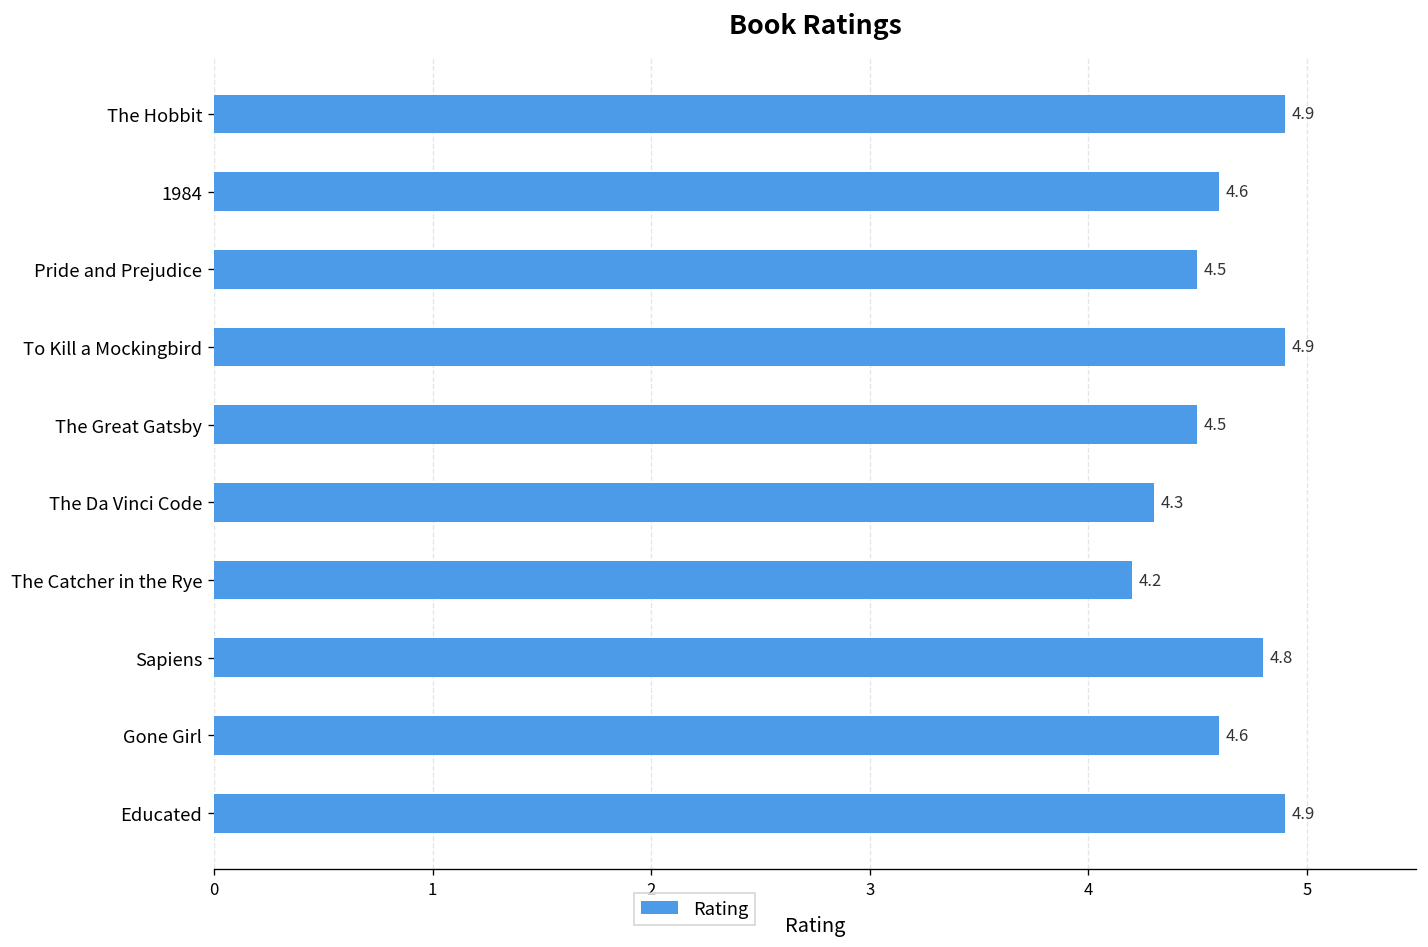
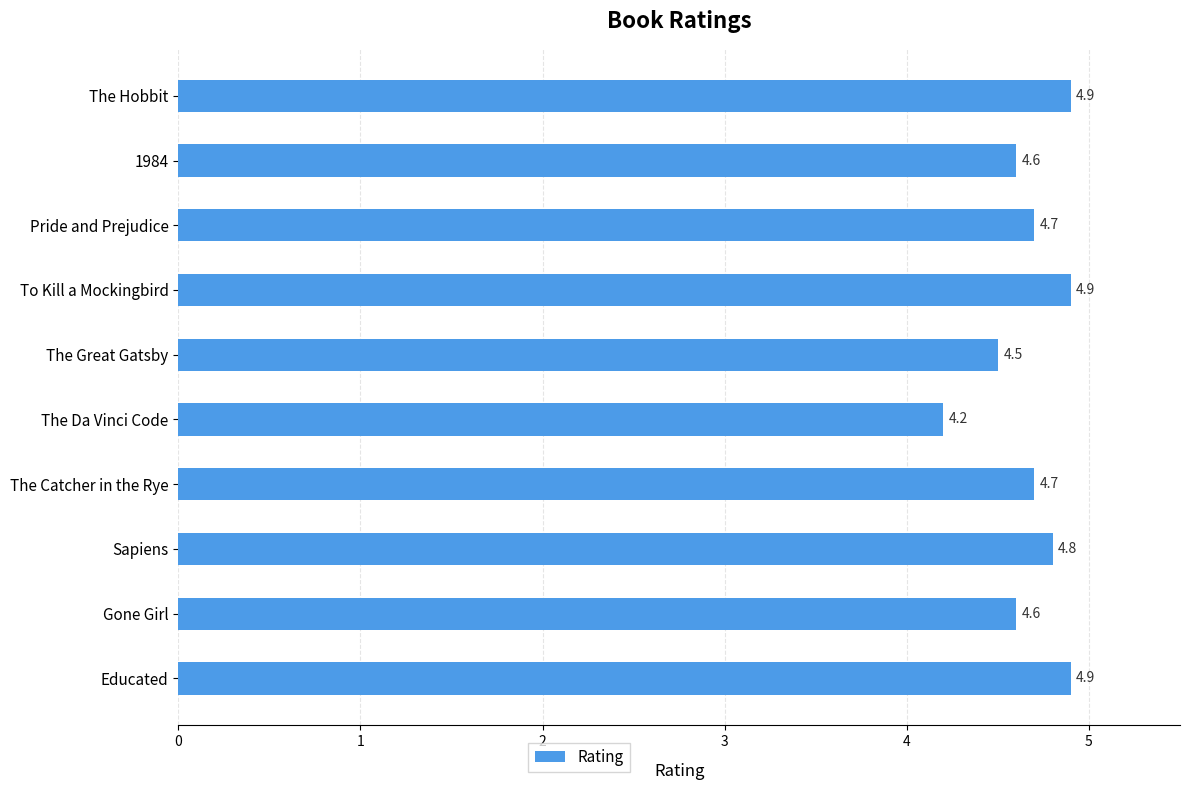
Pride and Prejudice: 4.5 -> 4.7
The Da Vinci Code: 4.3 -> 4.2
The Catcher in the Rye: 4.2 -> 4.7
